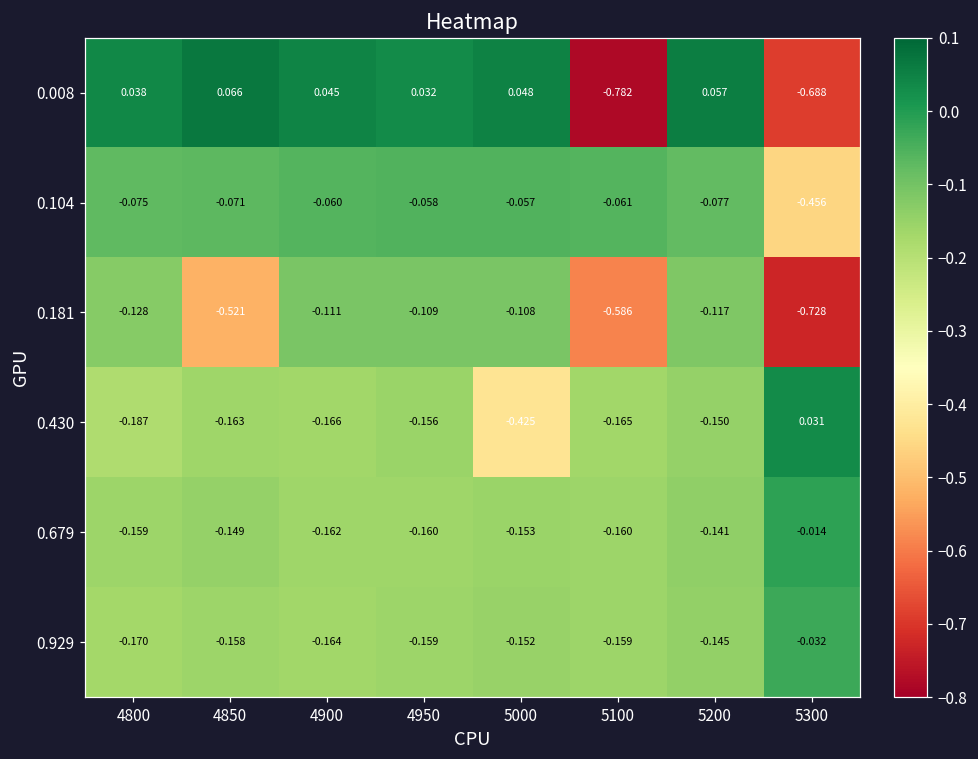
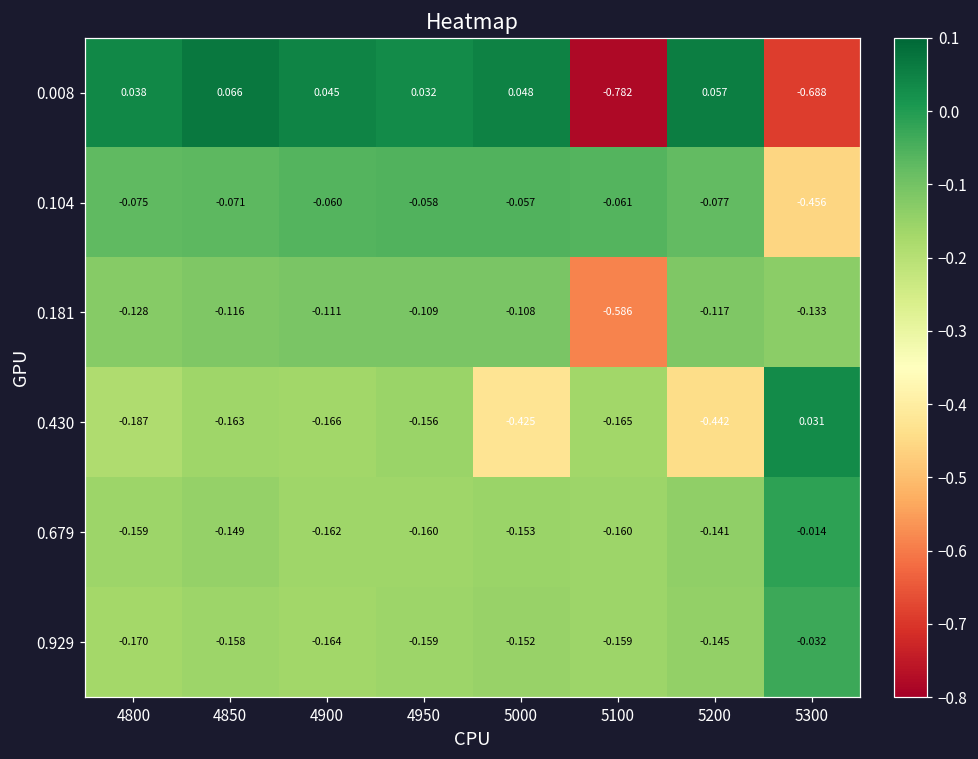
0.181, 4850: -0.521 -> -0.116
0.181, 5300: -0.728 -> -0.133
0.430, 5200: -0.150 -> -0.442
